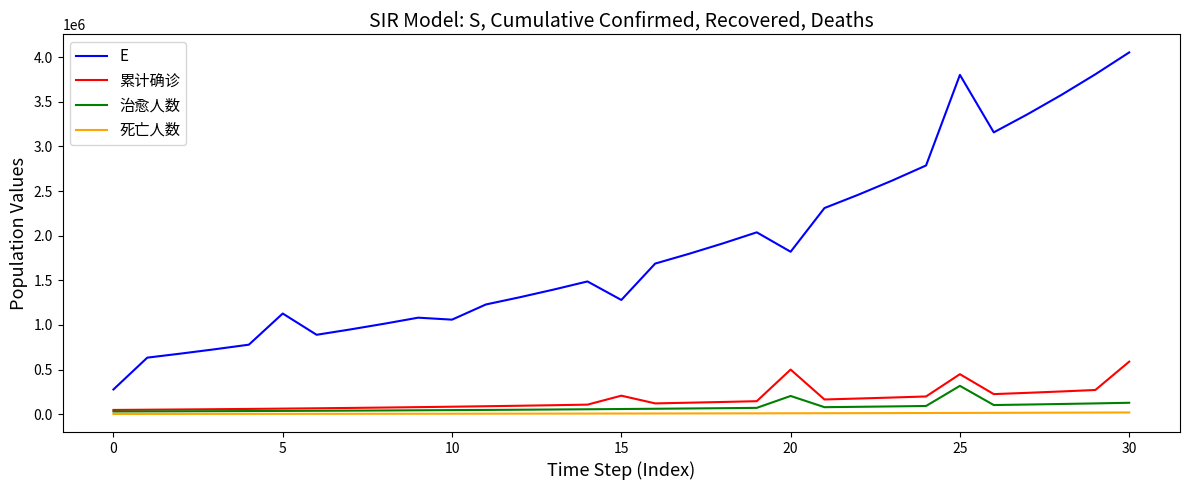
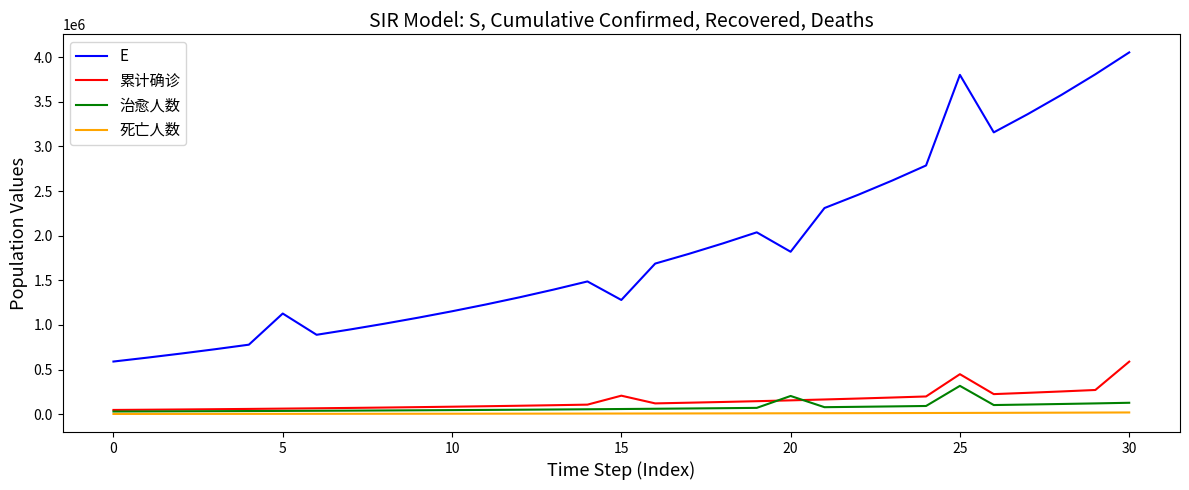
E, 0: 300000 -> 600000
E, 10: 1100000 -> 1200000
累计确诊, 20: 500000 -> 200000
